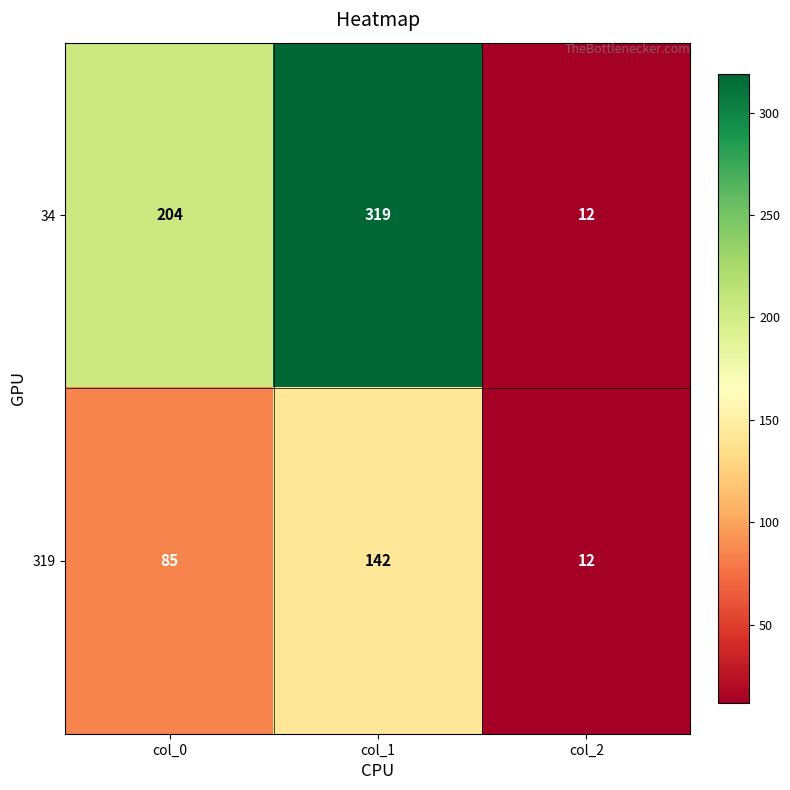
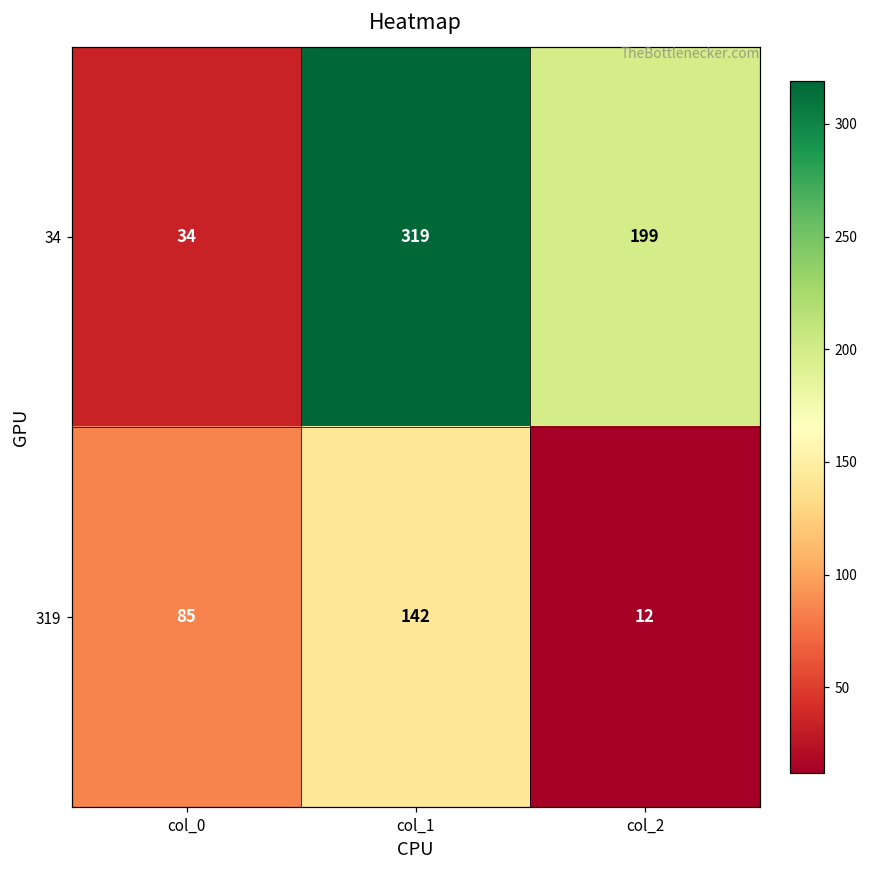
34, col_0: 204 -> 34
34, col_2: 12 -> 199
